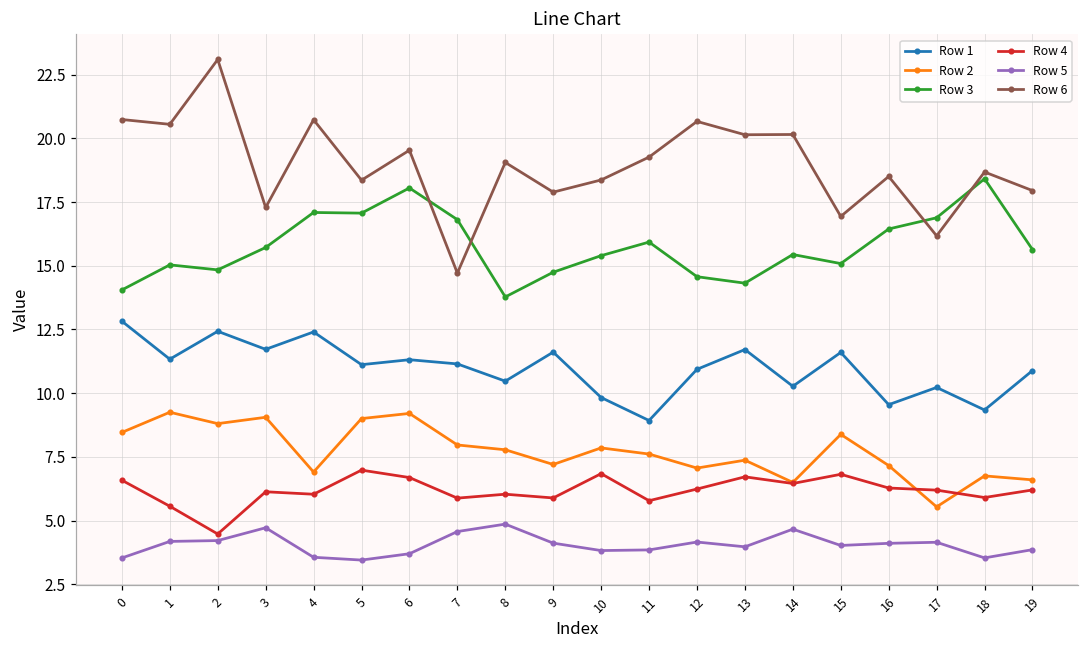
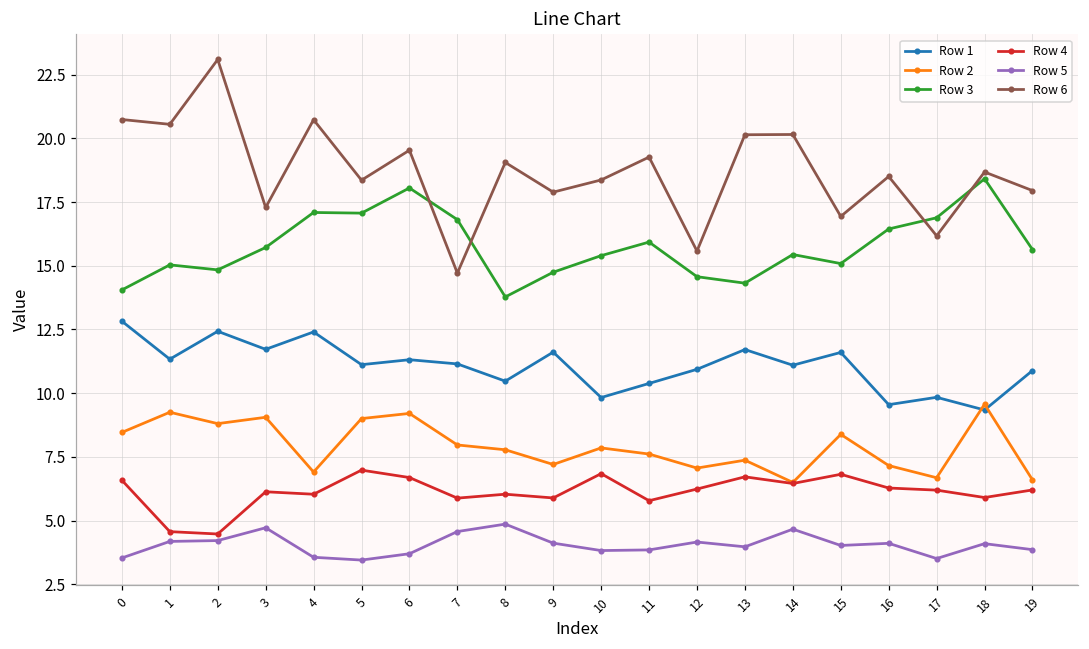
Row 4, 1: 5.6 -> 4.6
Row 1, 11: 8.9 -> 10.4
Row 6, 12: 20.7 -> 15.6
Row 1, 14: 10.3 -> 11.1
Row 1, 17: 10.2 -> 9.8
Row 2, 17: 5.5 -> 6.7
Row 5, 17: 4.2 -> 3.5
Row 2, 18: 6.8 -> 9.6
Row 5, 18: 3.5 -> 4.1
